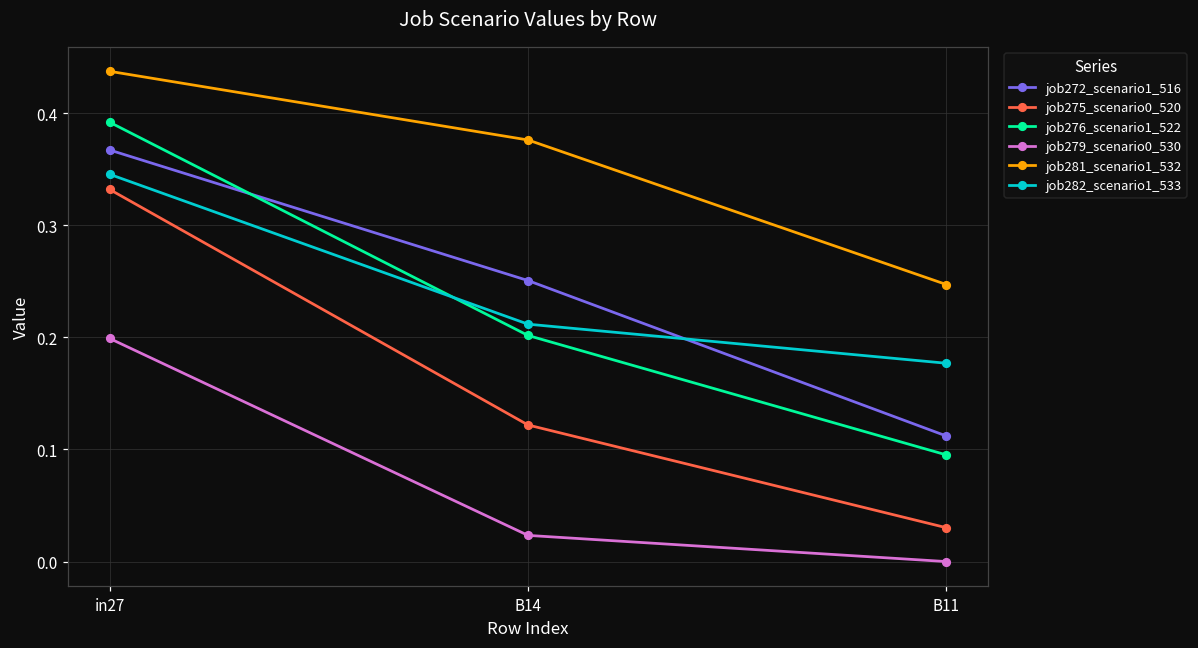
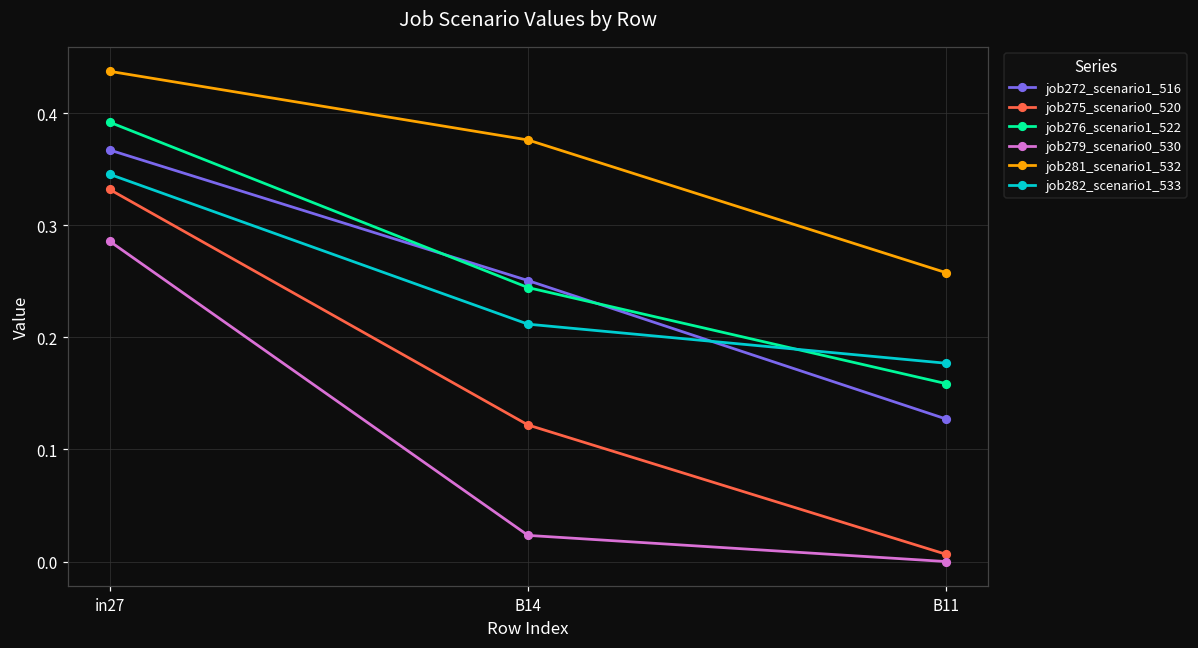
job279_scenario0_530, in27: 0.199 -> 0.286
job276_scenario1_522, B14: 0.202 -> 0.244
job272_scenario1_516, B11: 0.112 -> 0.127
job275_scenario0_520, B11: 0.030 -> 0.006
job276_scenario1_522, B11: 0.095 -> 0.159
job281_scenario1_532, B11: 0.247 -> 0.258
